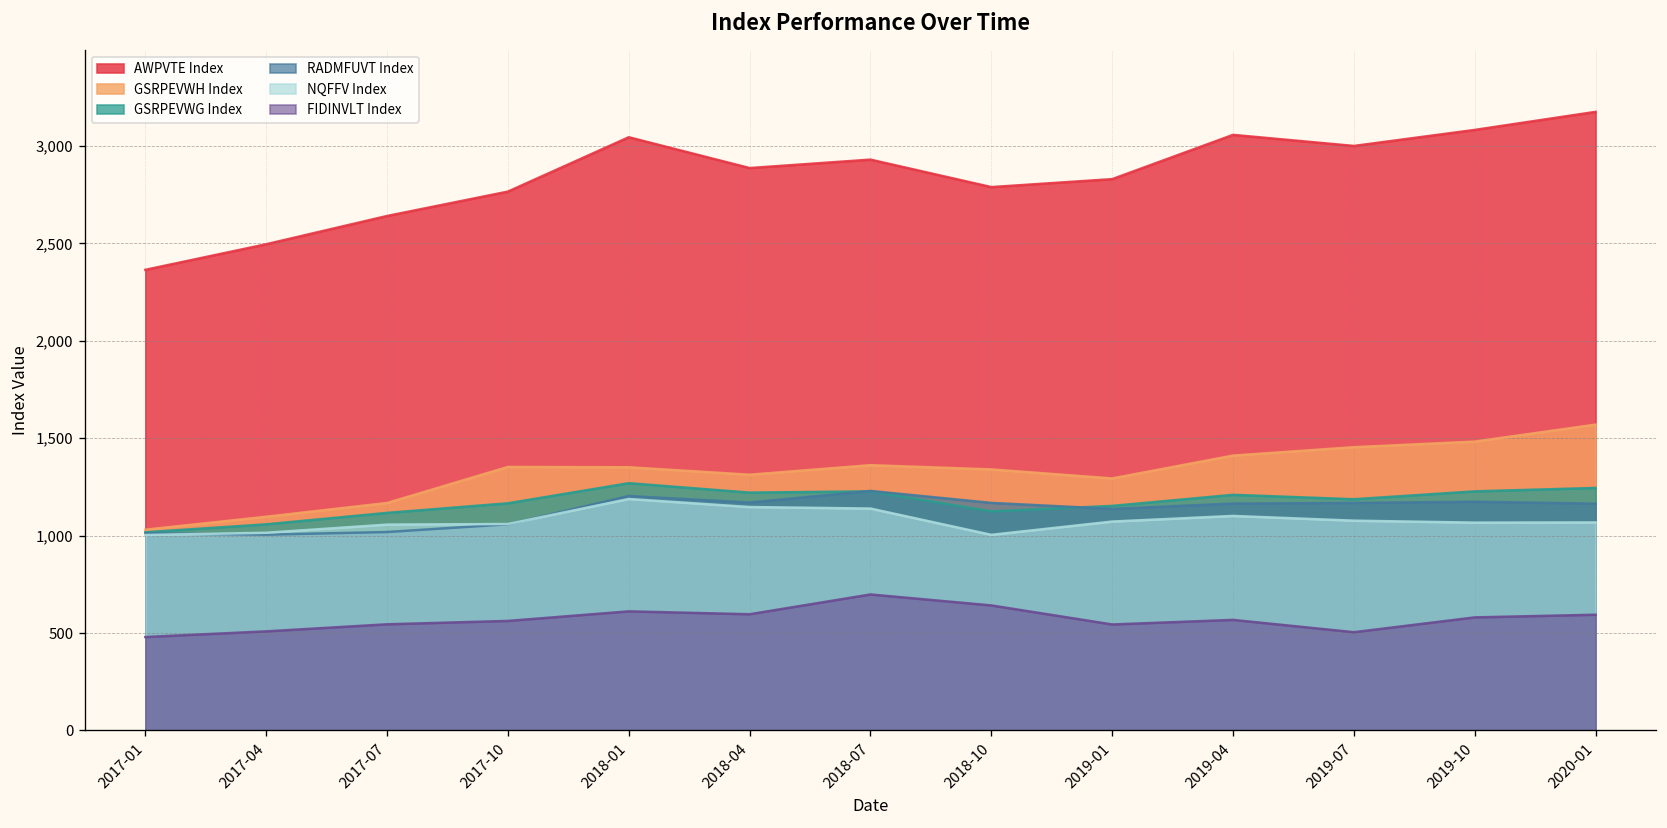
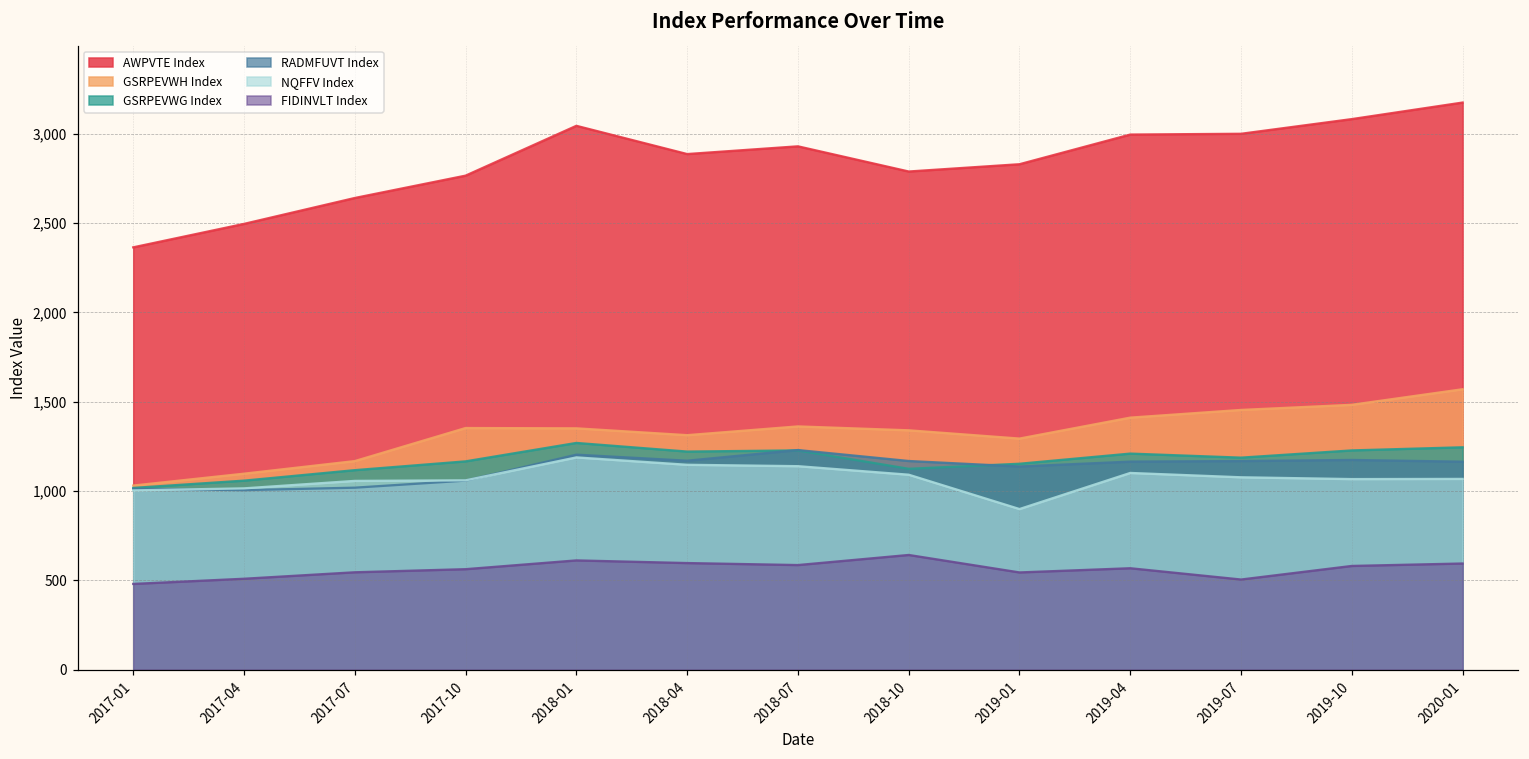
FIDINVLT Index, 2018-07: 700 -> 590
NQFFV Index, 2018-10: 1,000 -> 1,090
NQFFV Index, 2019-01: 1,070 -> 900
AWPVTE Index, 2019-04: 3,060 -> 3,000
